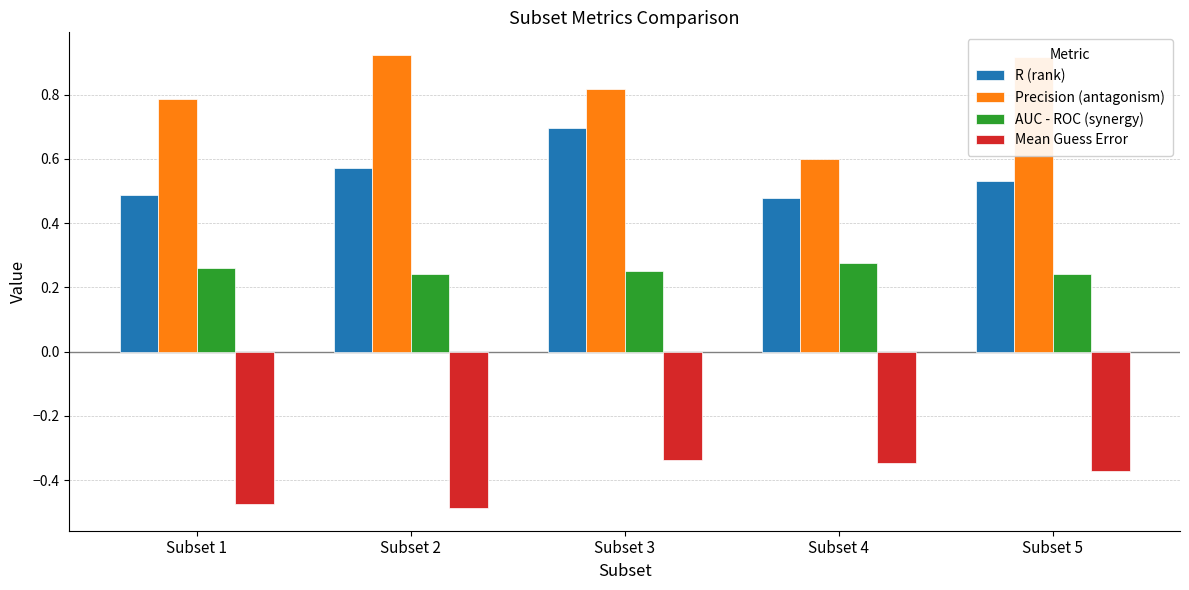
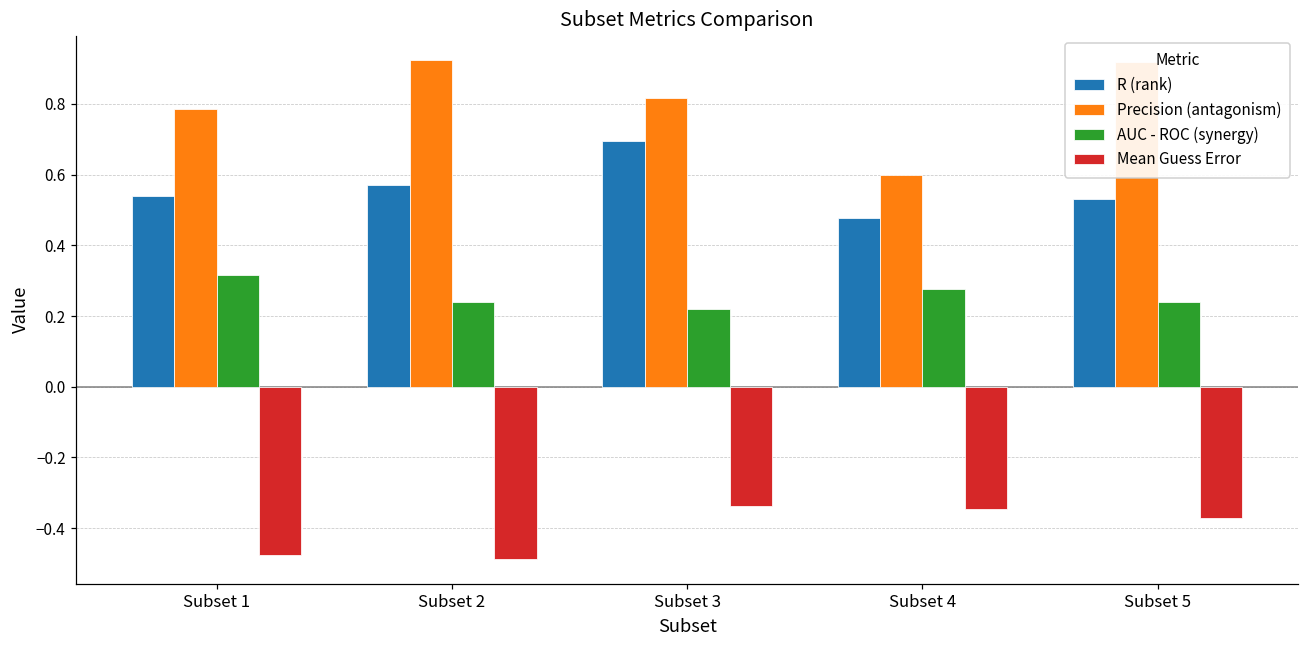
R (rank), Subset 1: 0.49 -> 0.54
AUC - ROC (synergy), Subset 1: 0.26 -> 0.32
AUC - ROC (synergy), Subset 3: 0.25 -> 0.22
